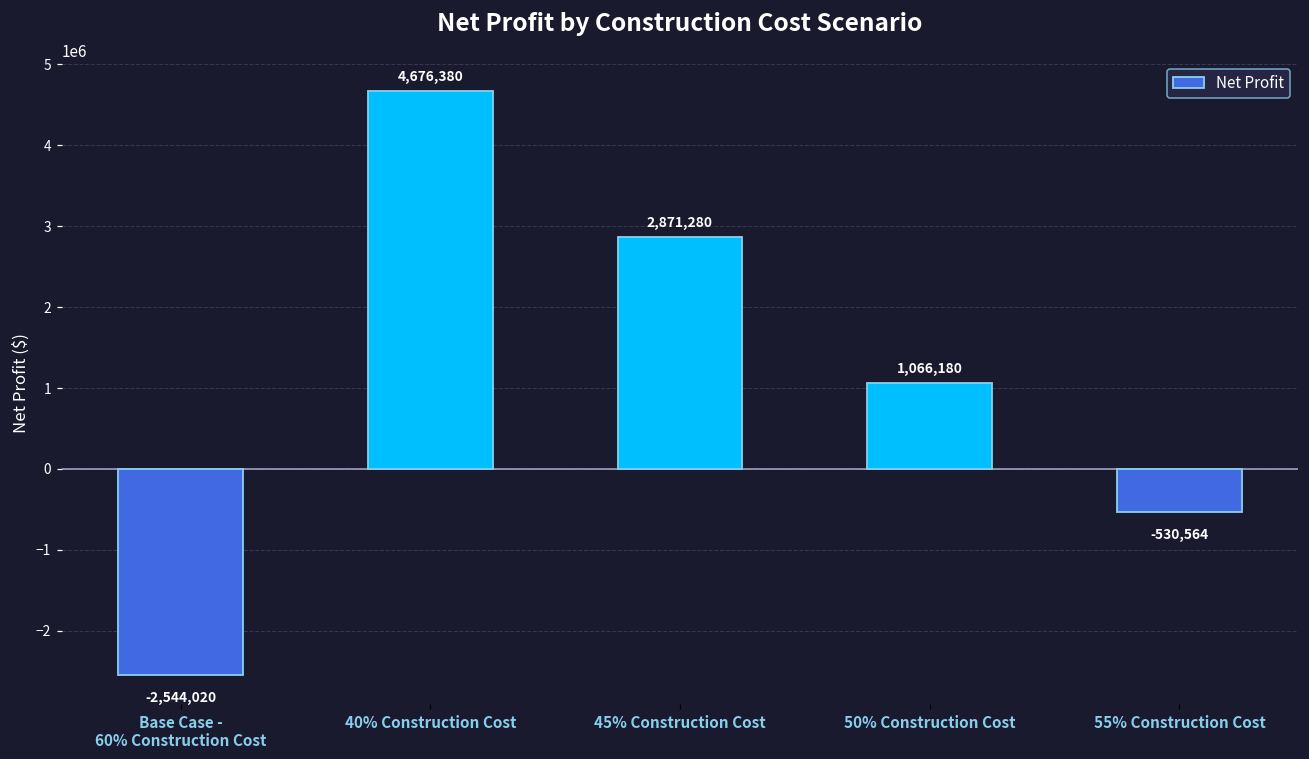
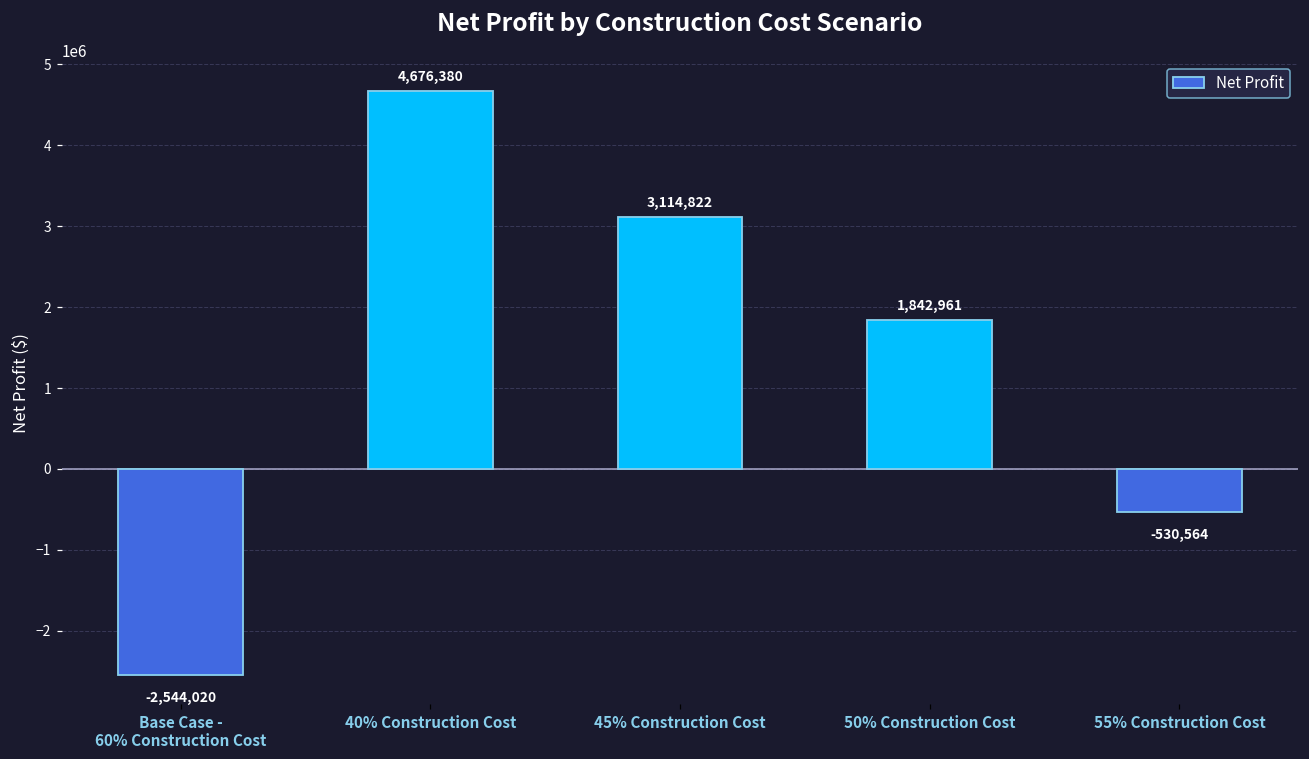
45% Construction Cost: 2,871,280 -> 3,114,822
50% Construction Cost: 1,066,180 -> 1,842,961
